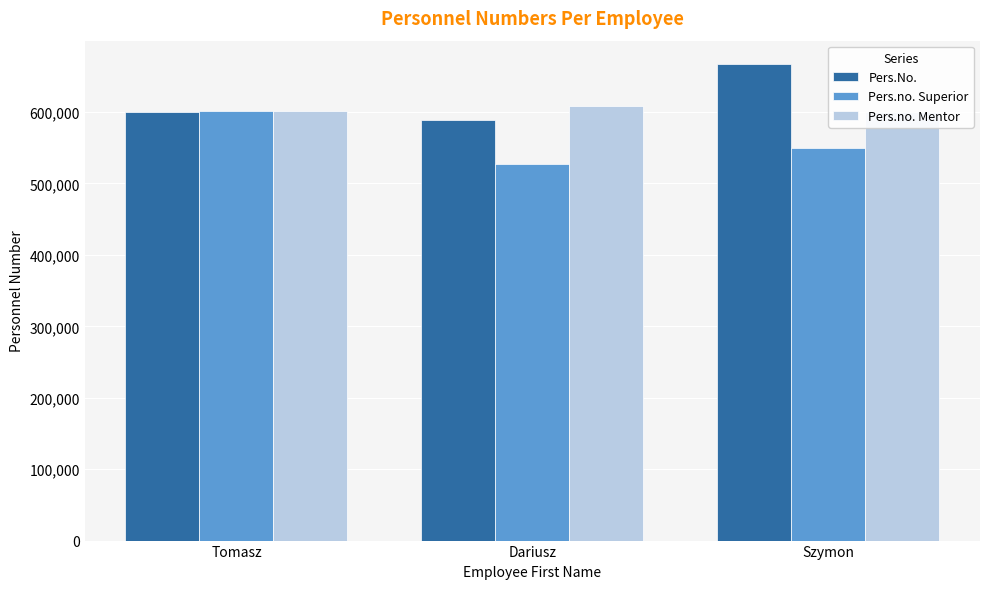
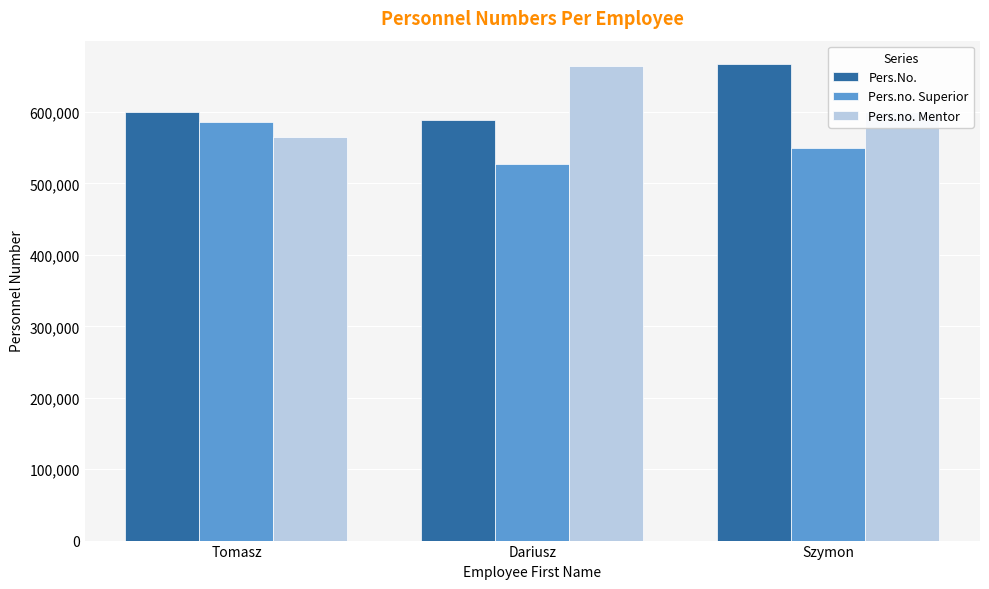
Pers.no. Superior, Tomasz: 600,000 -> 590,000
Pers.no. Mentor, Tomasz: 600,000 -> 560,000
Pers.no. Mentor, Dariusz: 610,000 -> 660,000
